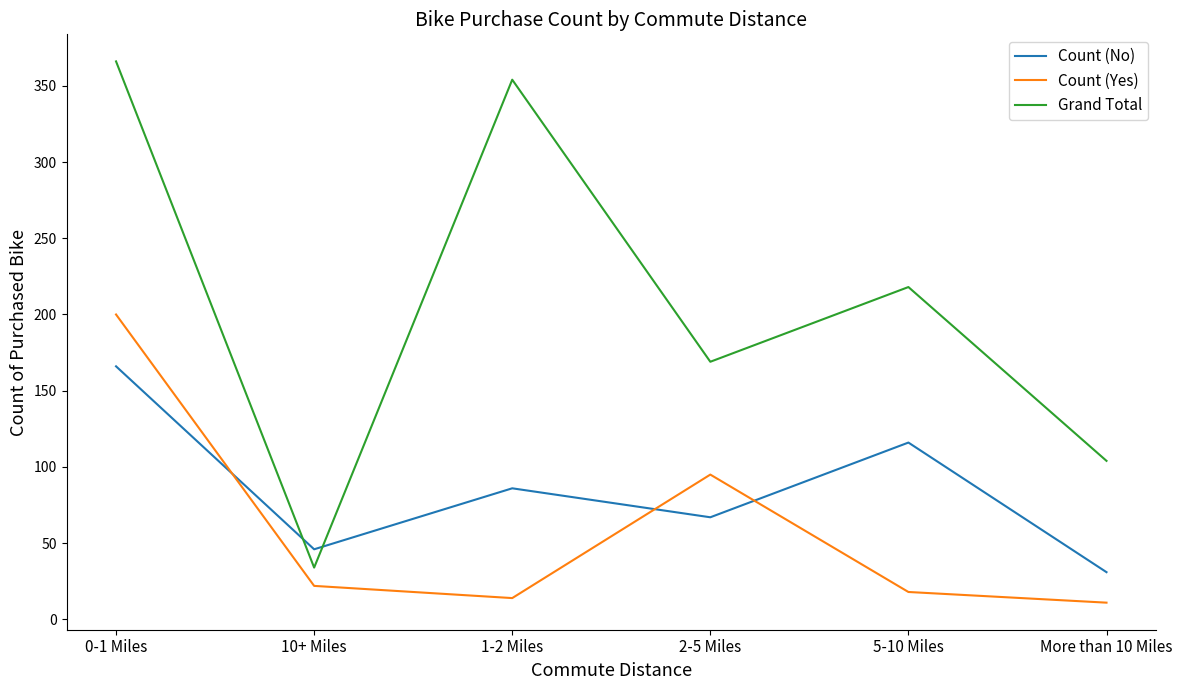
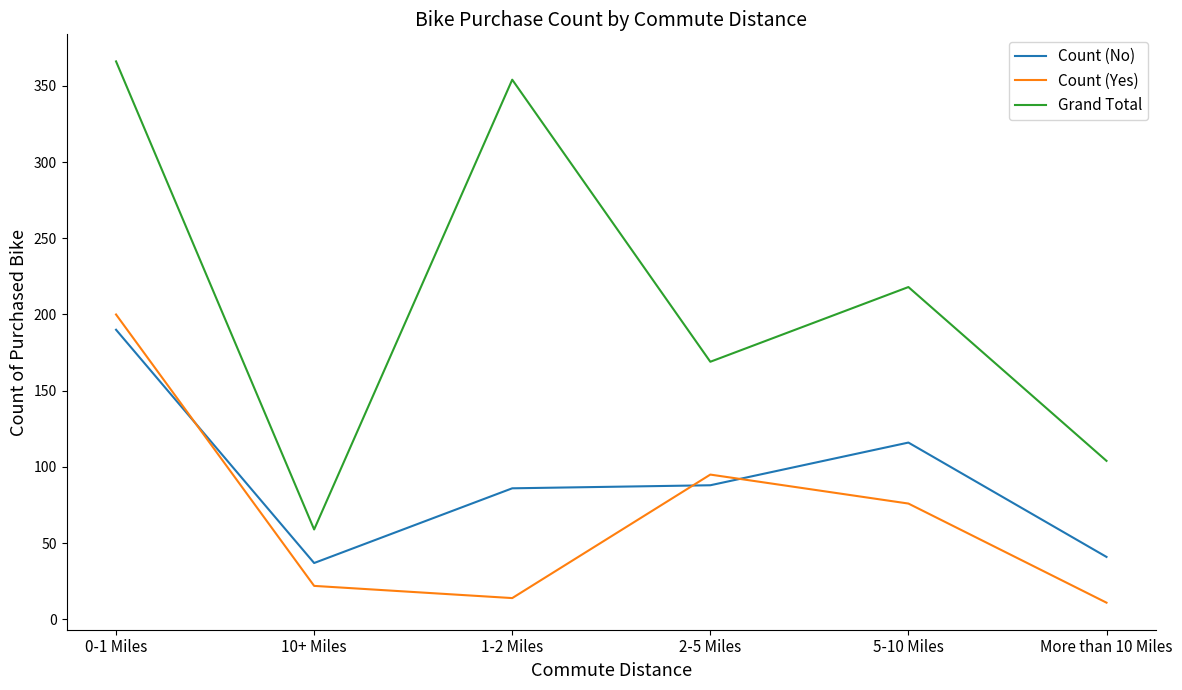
Count (No), 0-1 Miles: 166 -> 190
Count (No), 10+ Miles: 46 -> 37
Grand Total, 10+ Miles: 34 -> 59
Count (No), 2-5 Miles: 67 -> 88
Count (Yes), 5-10 Miles: 18 -> 76
Count (No), More than 10 Miles: 31 -> 41
